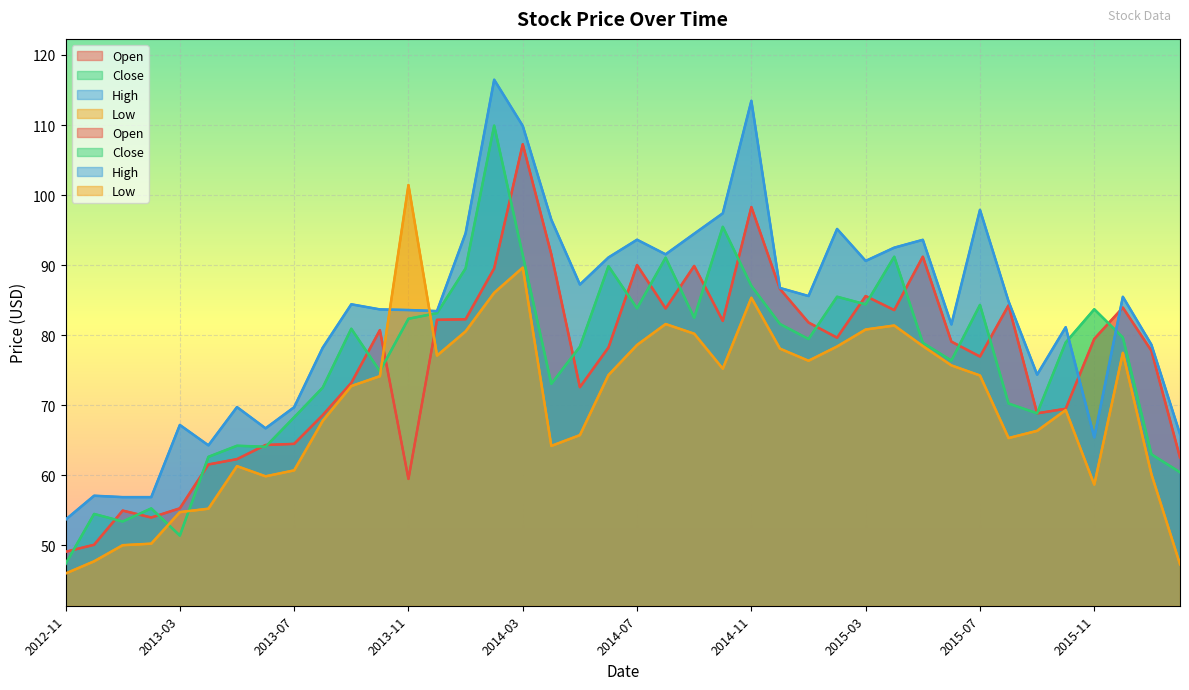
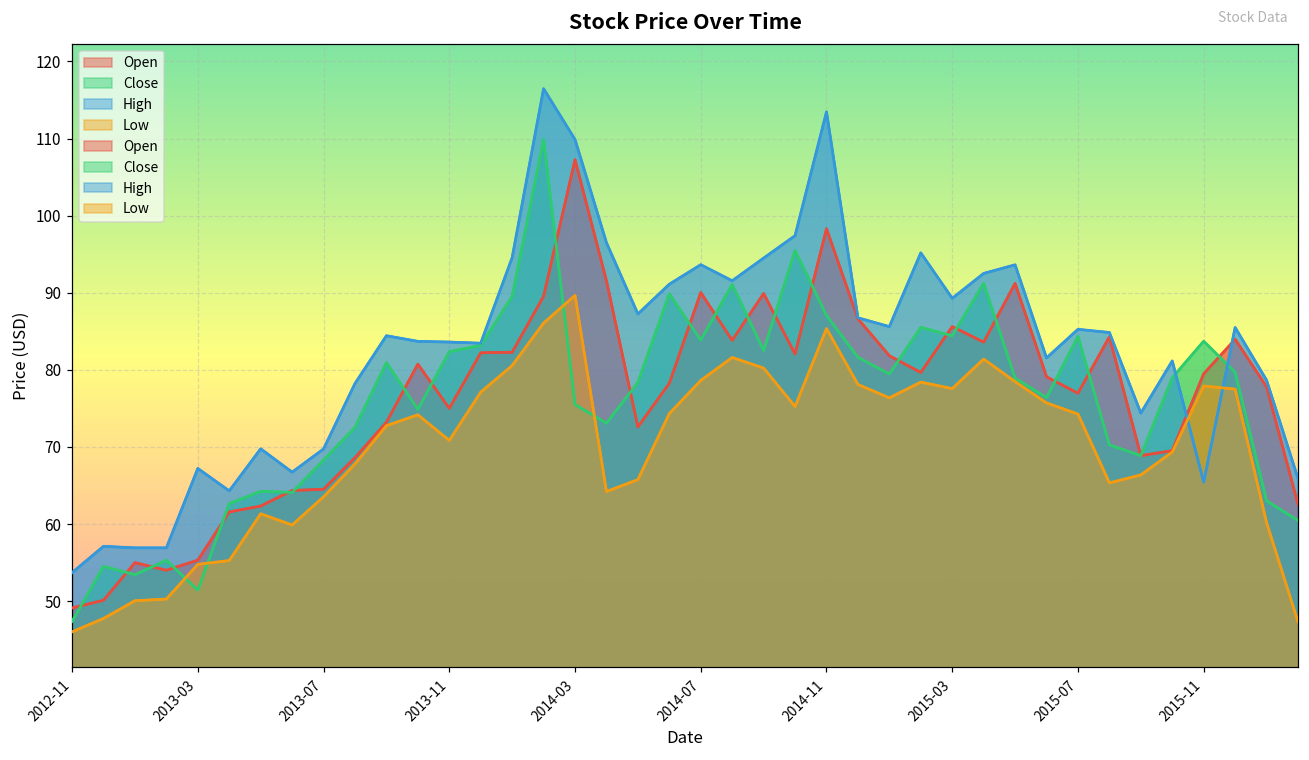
Low, 2013-07: 61 -> 64
Open, 2013-11: 60 -> 75
Low, 2013-11: 101 -> 71
Close, 2014-03: 91 -> 75
High, 2015-03: 91 -> 89
Low, 2015-03: 81 -> 78
High, 2015-07: 98 -> 85
Low, 2015-11: 59 -> 78
